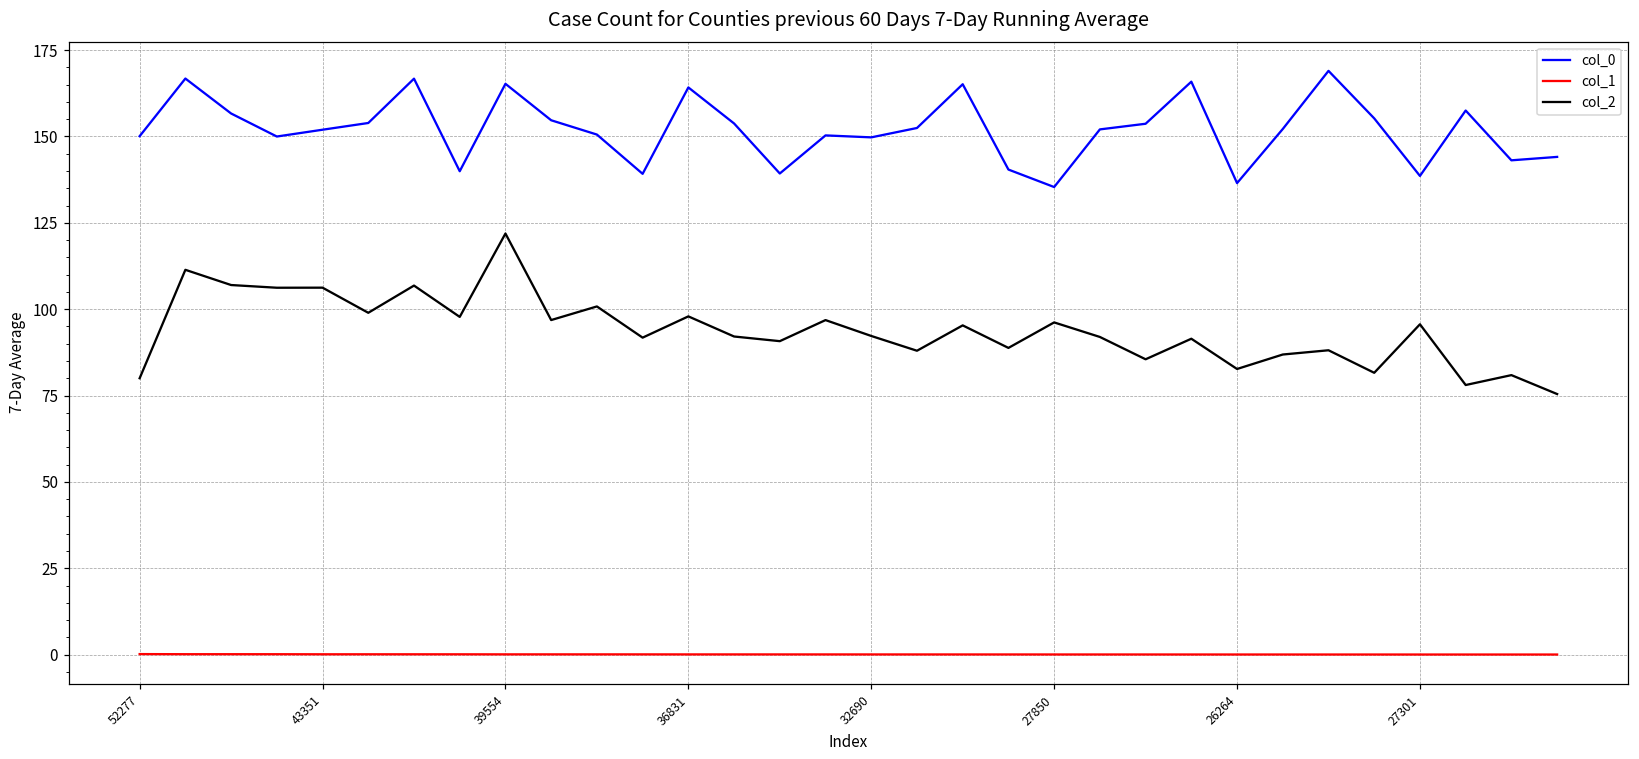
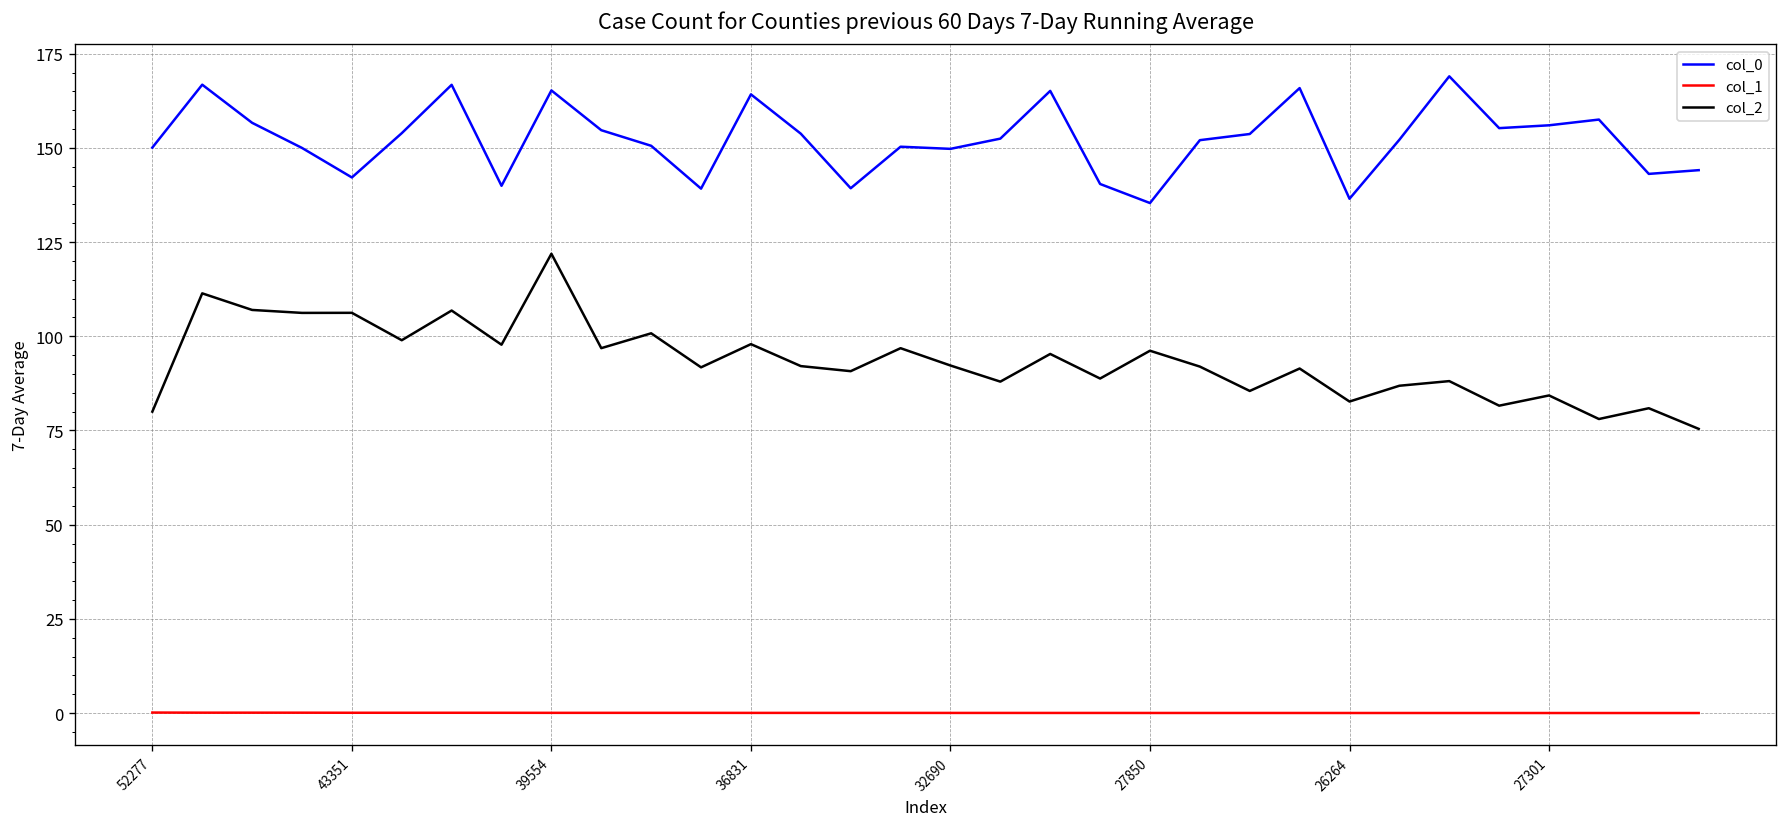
col_0, 43351: 152 -> 142
col_0, 27301: 139 -> 156
col_2, 27301: 96 -> 84
